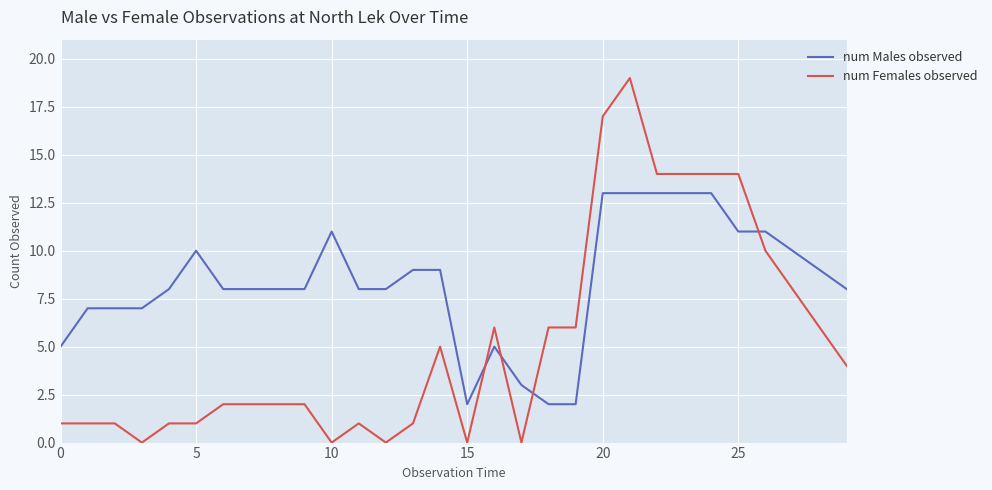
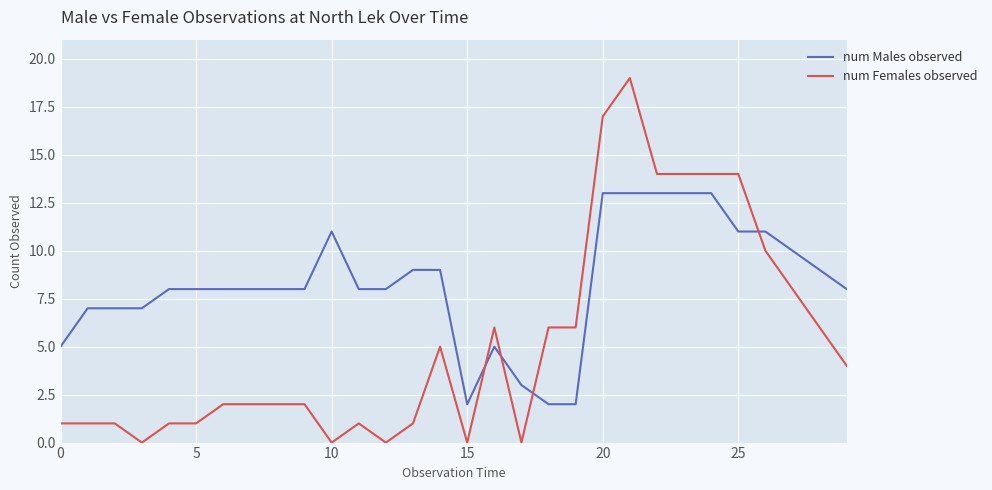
num Males observed, 5: 10 -> 8
